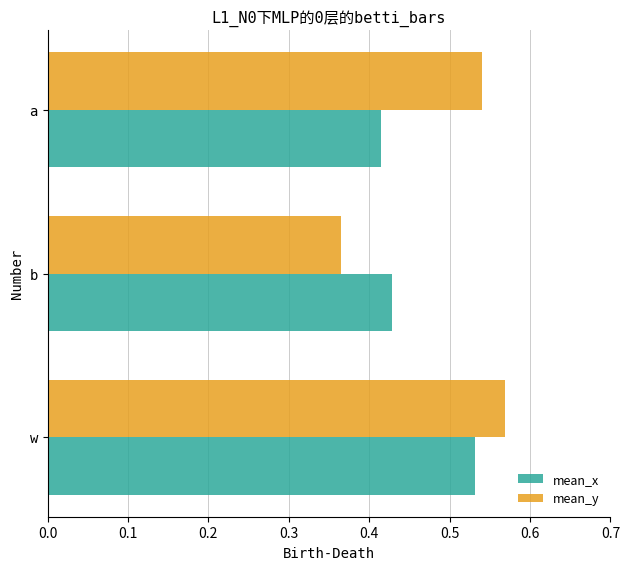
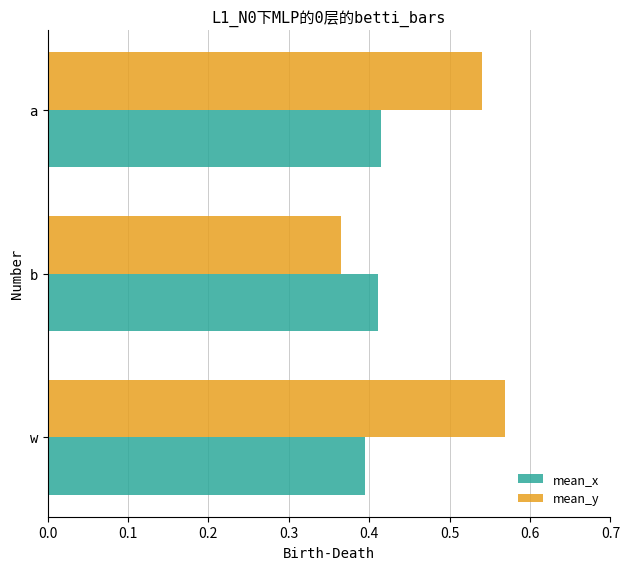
mean_x, b: 0.43 -> 0.41
mean_x, w: 0.53 -> 0.40
